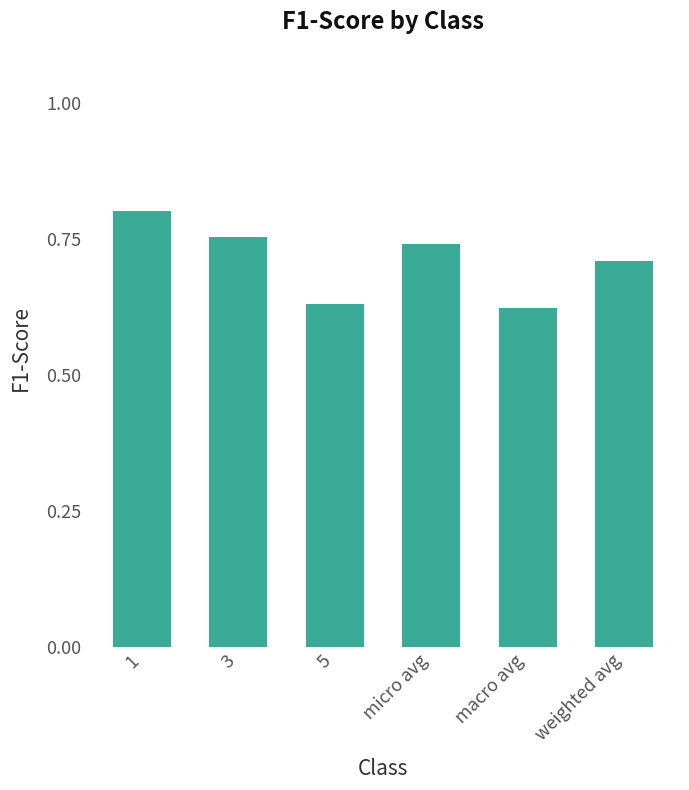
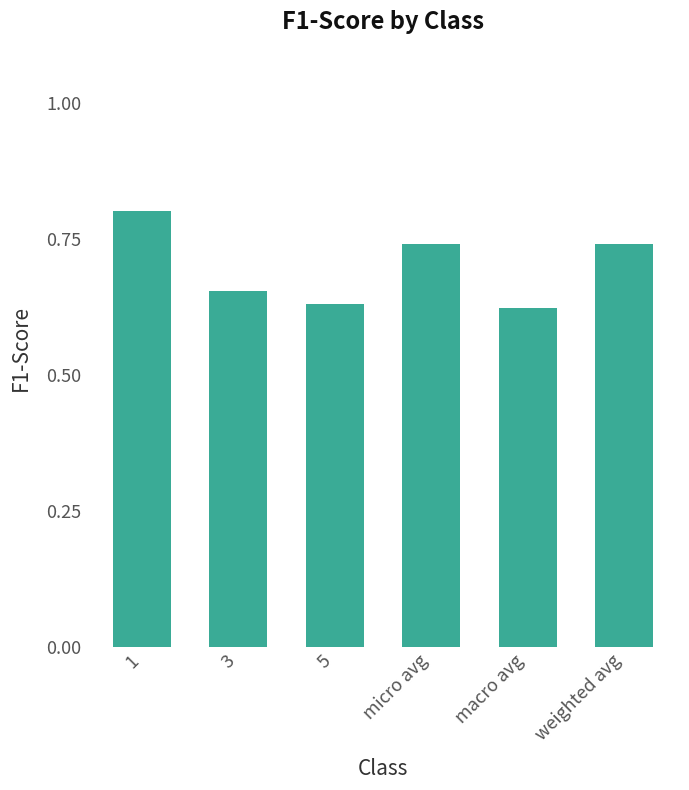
3: 0.75 -> 0.65
weighted avg: 0.71 -> 0.74
